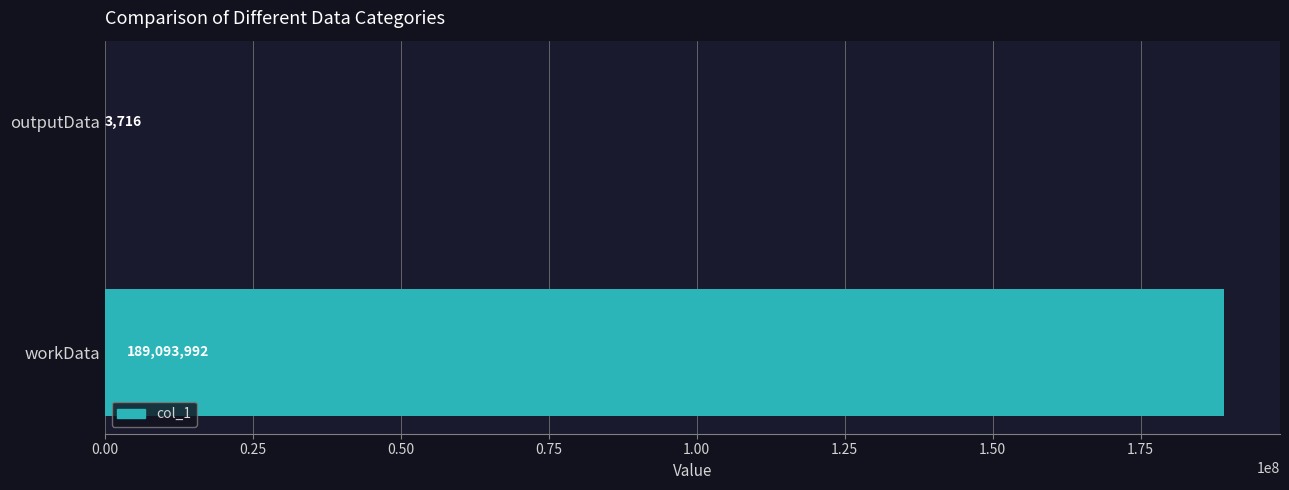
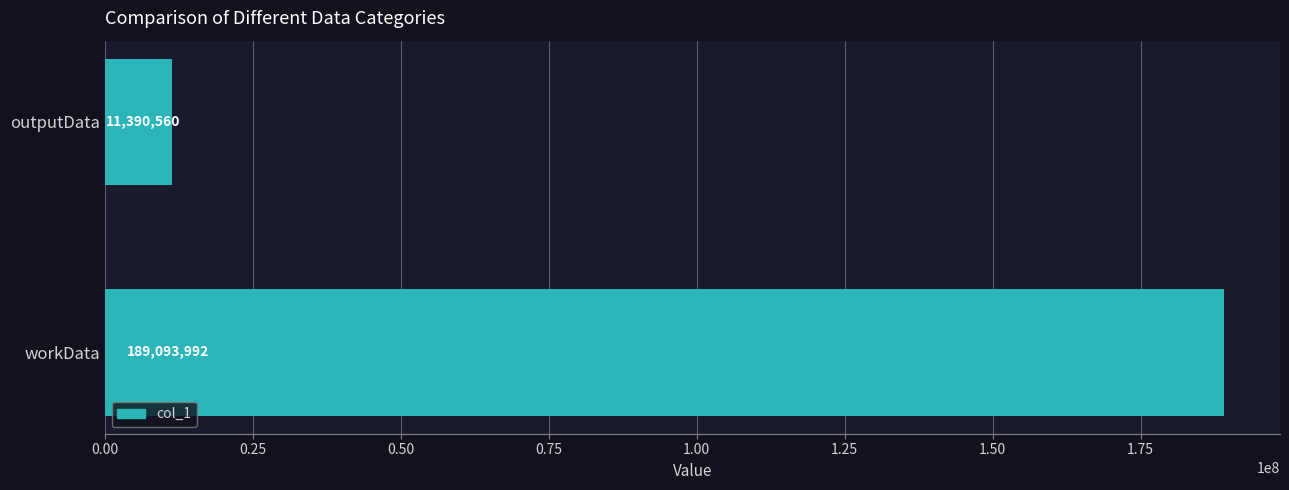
outputData: 3,716 -> 11,390,560
